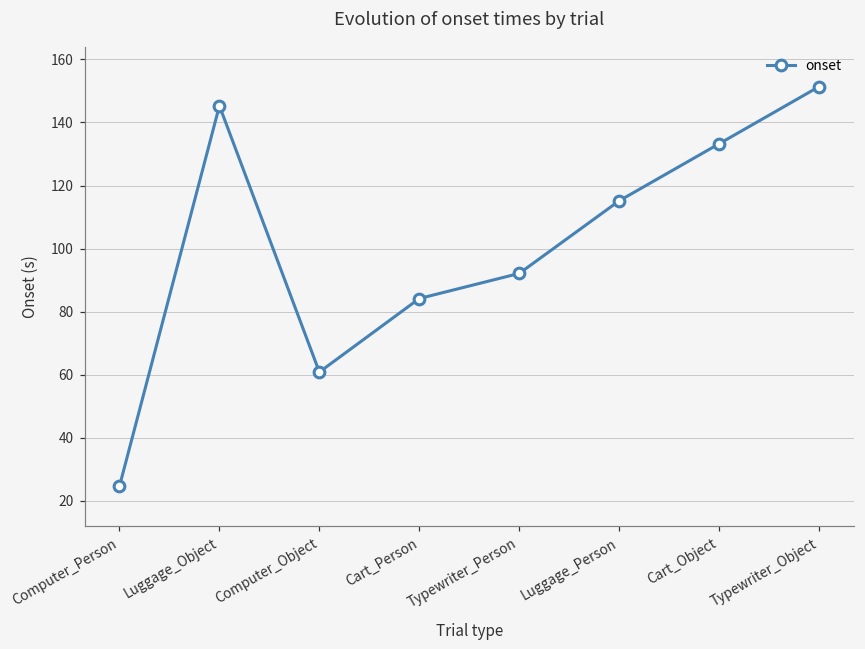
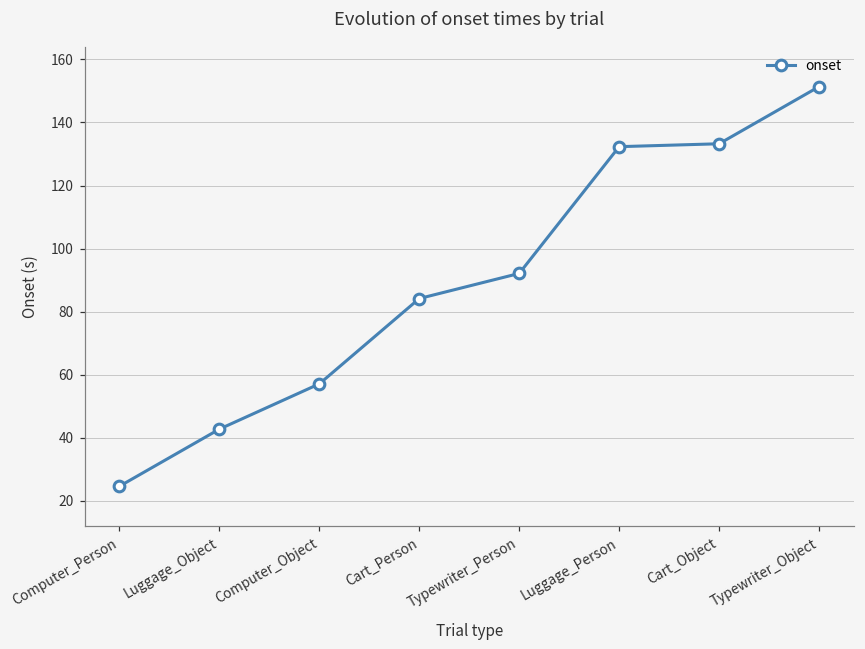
Luggage_Object: 145 -> 43
Computer_Object: 61 -> 57
Luggage_Person: 115 -> 132
